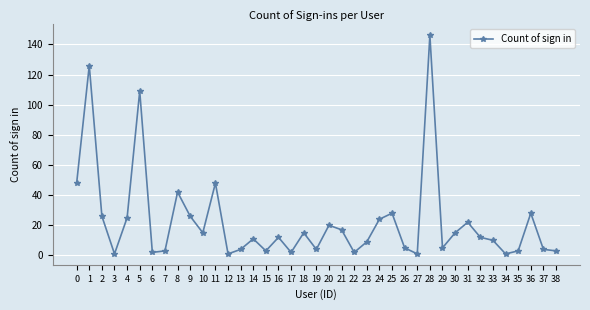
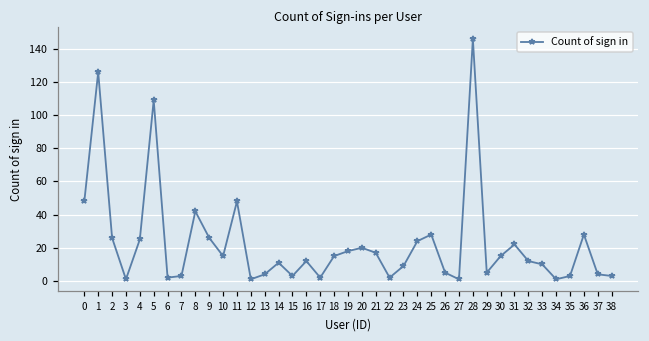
19: 4 -> 18
